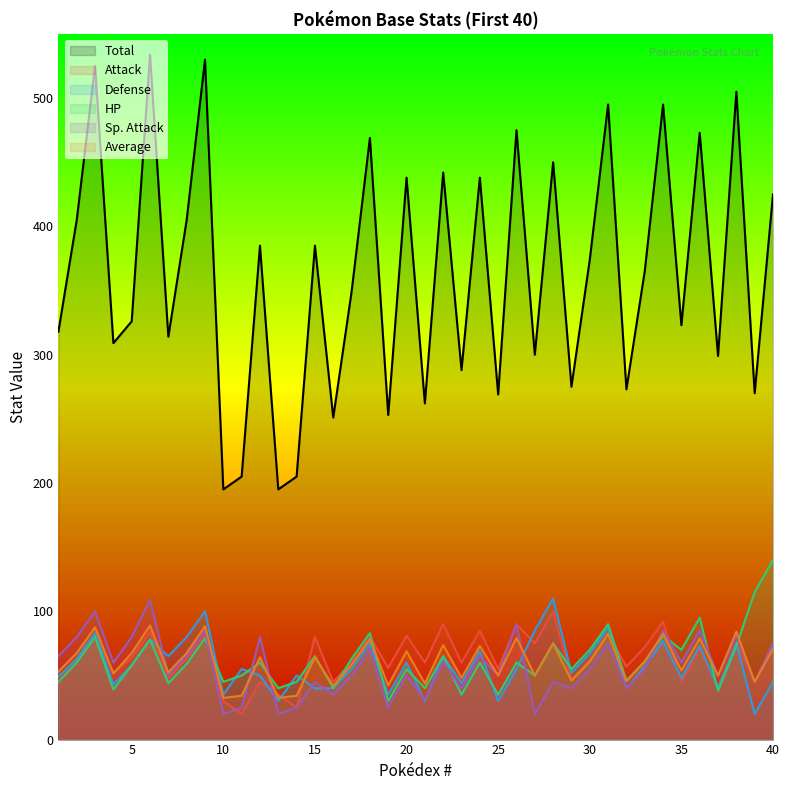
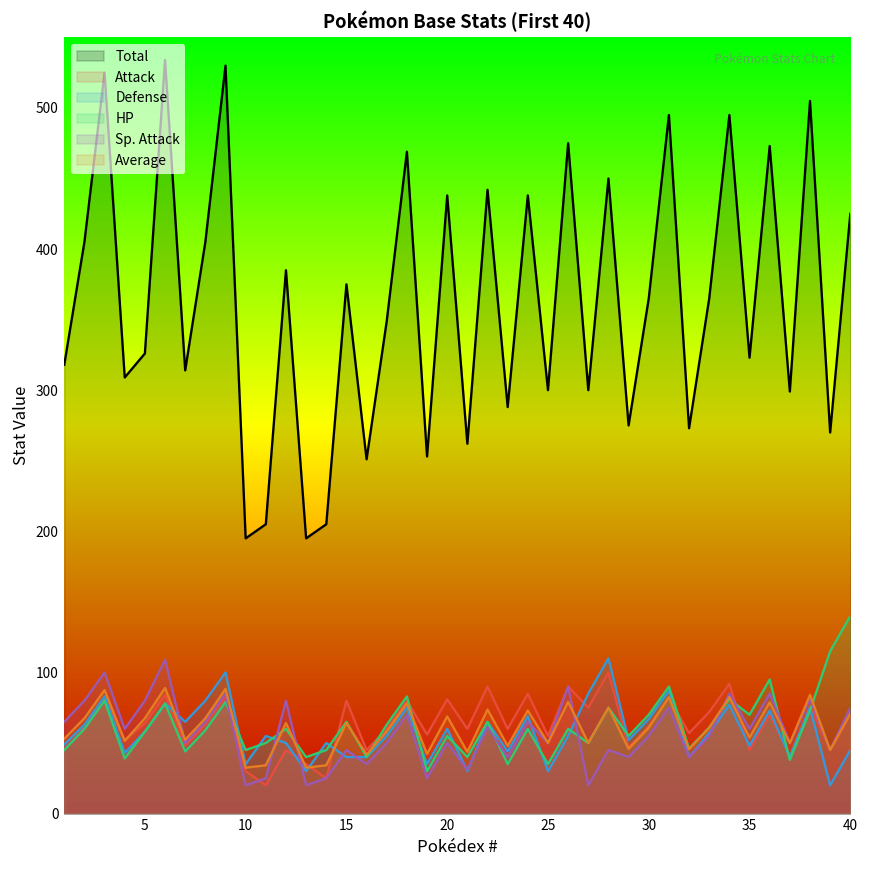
Total, 15: 385 -> 375
Total, 25: 269 -> 300
Total, 30: 374 -> 365
